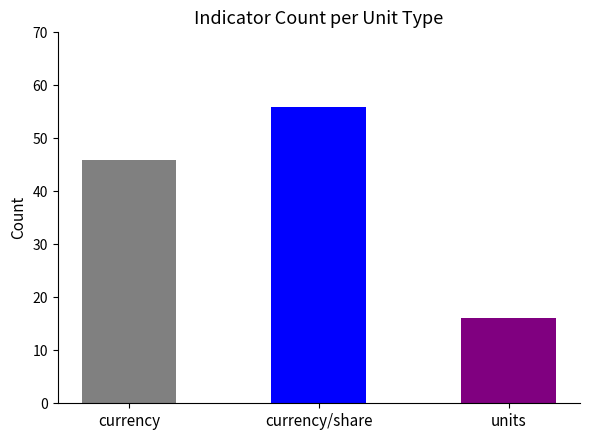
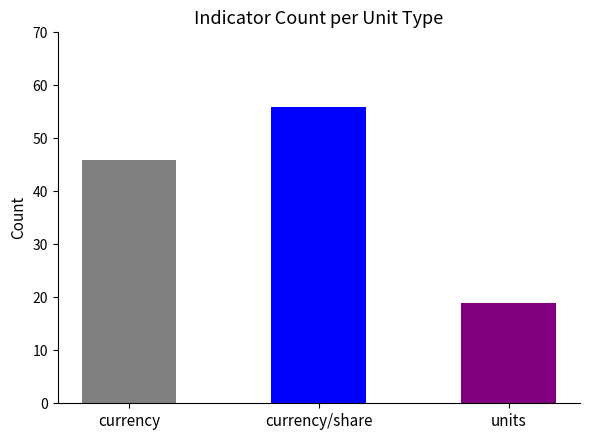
units: 16 -> 19
